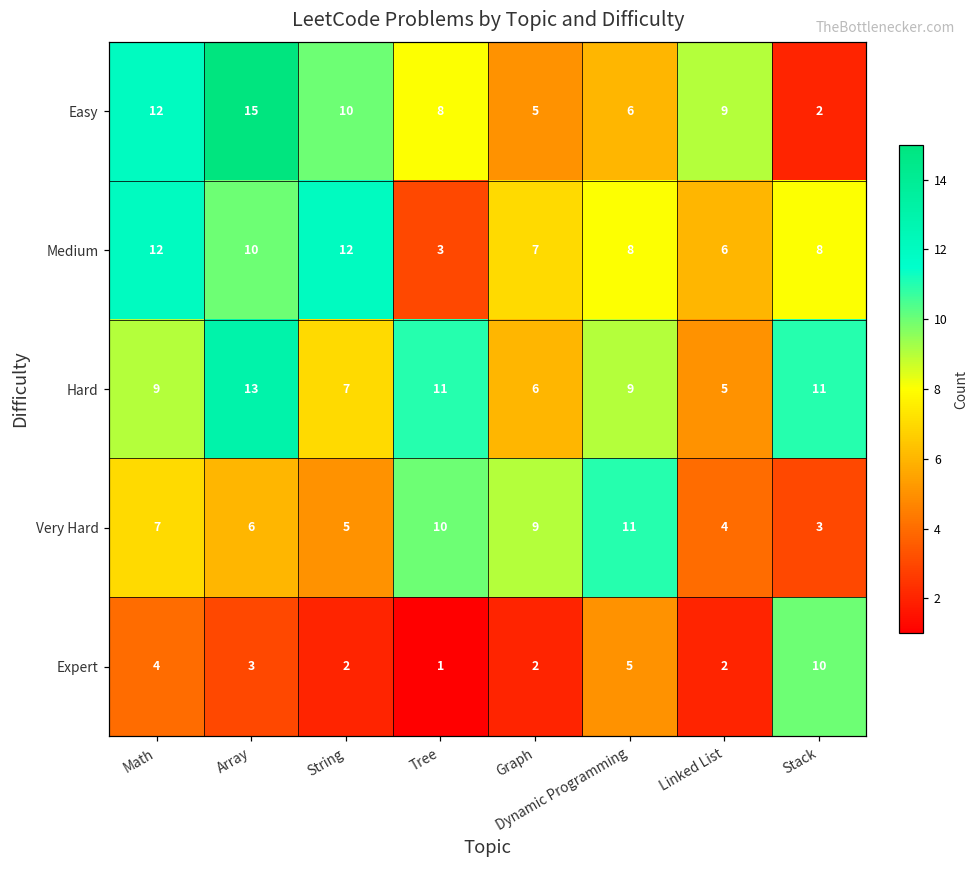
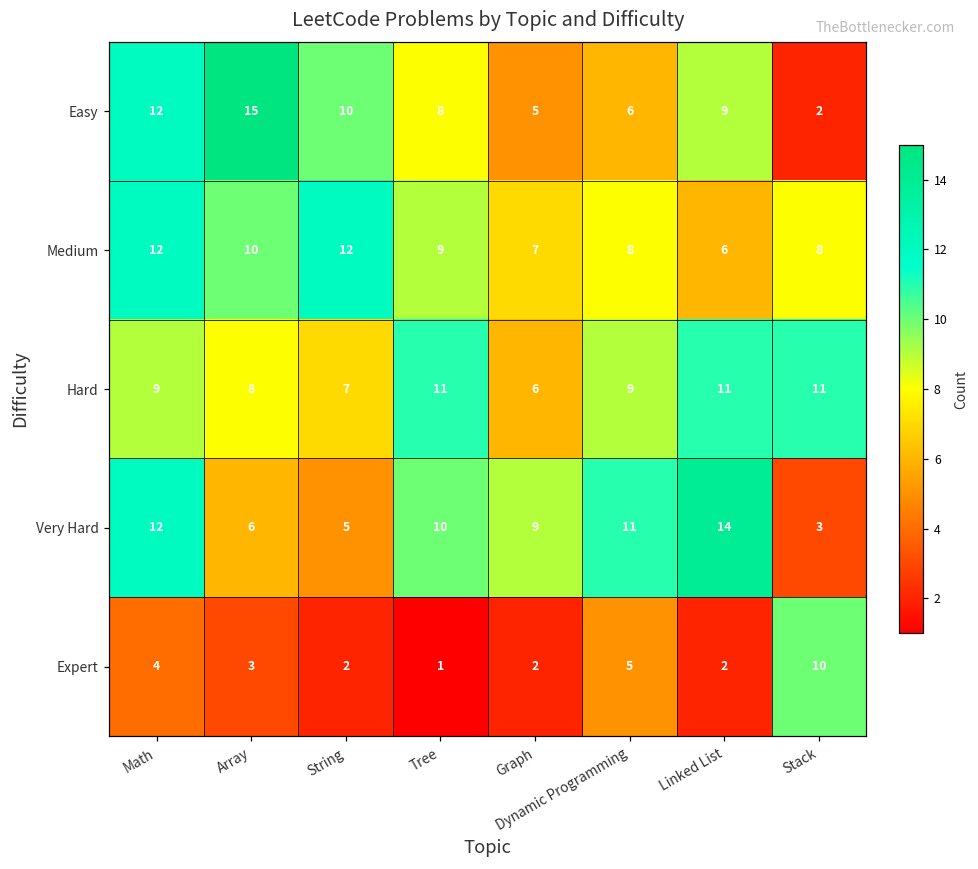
Medium, Tree: 3 -> 9
Hard, Array: 13 -> 8
Hard, Linked List: 5 -> 11
Very Hard, Math: 7 -> 12
Very Hard, Linked List: 4 -> 14
